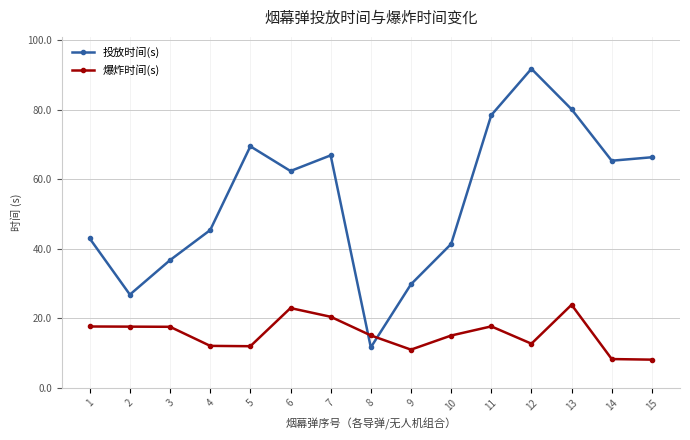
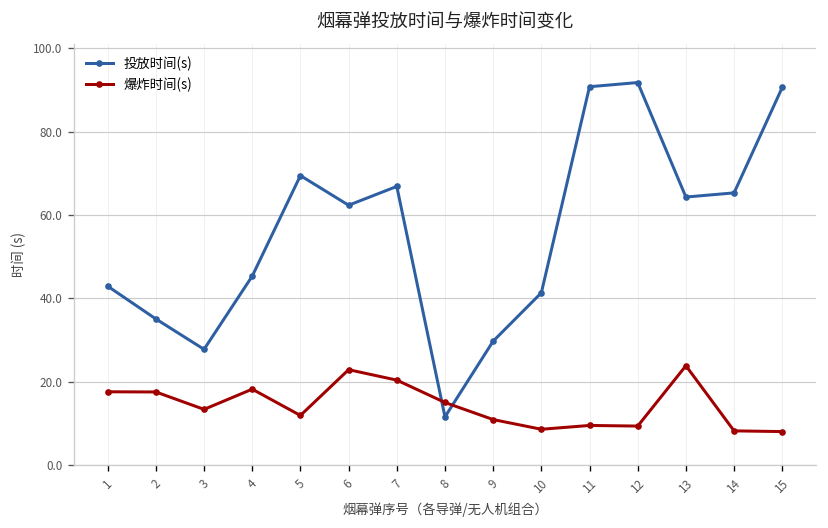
投放时间(s), 2: 27 -> 35
投放时间(s), 3: 37 -> 28
爆炸时间(s), 3: 18 -> 13
爆炸时间(s), 4: 12 -> 18
爆炸时间(s), 10: 15 -> 9
投放时间(s), 11: 78 -> 91
爆炸时间(s), 11: 18 -> 10
爆炸时间(s), 12: 13 -> 9
投放时间(s), 13: 80 -> 64
投放时间(s), 15: 66 -> 91
